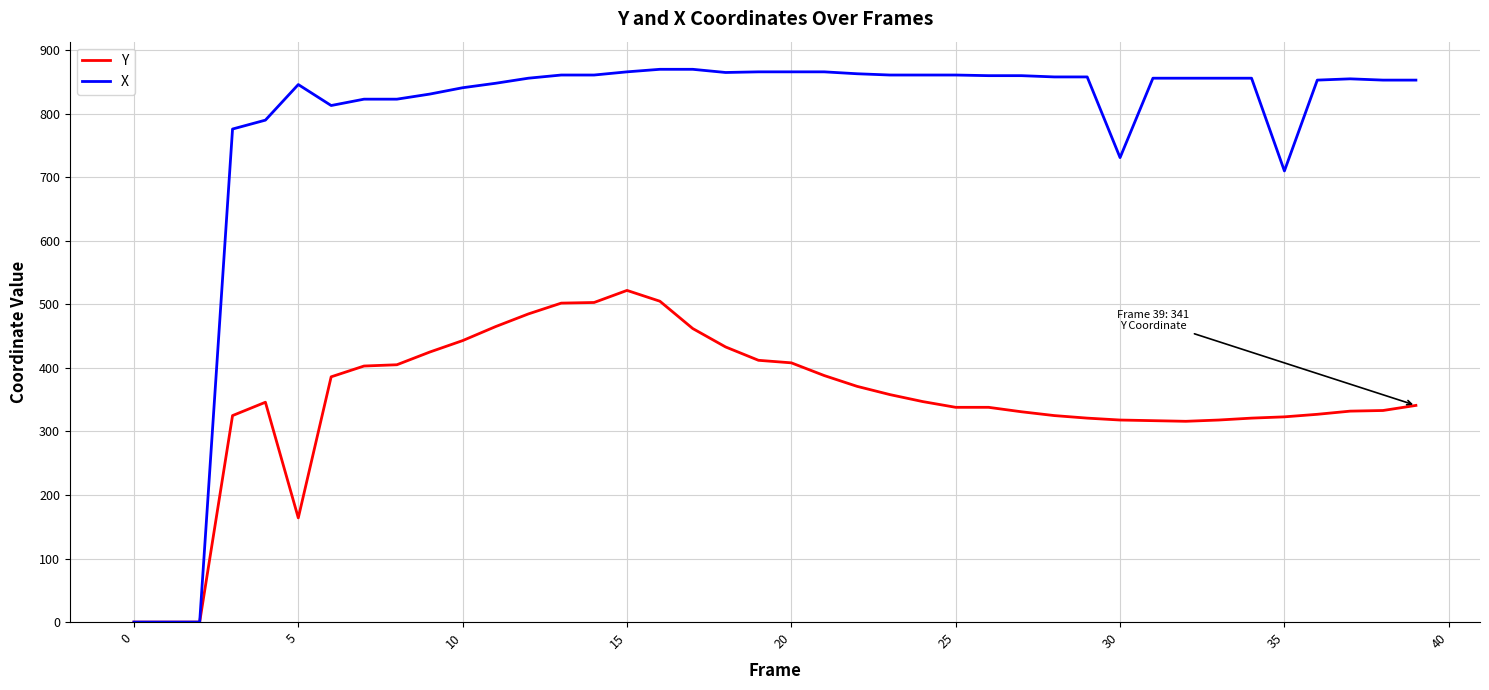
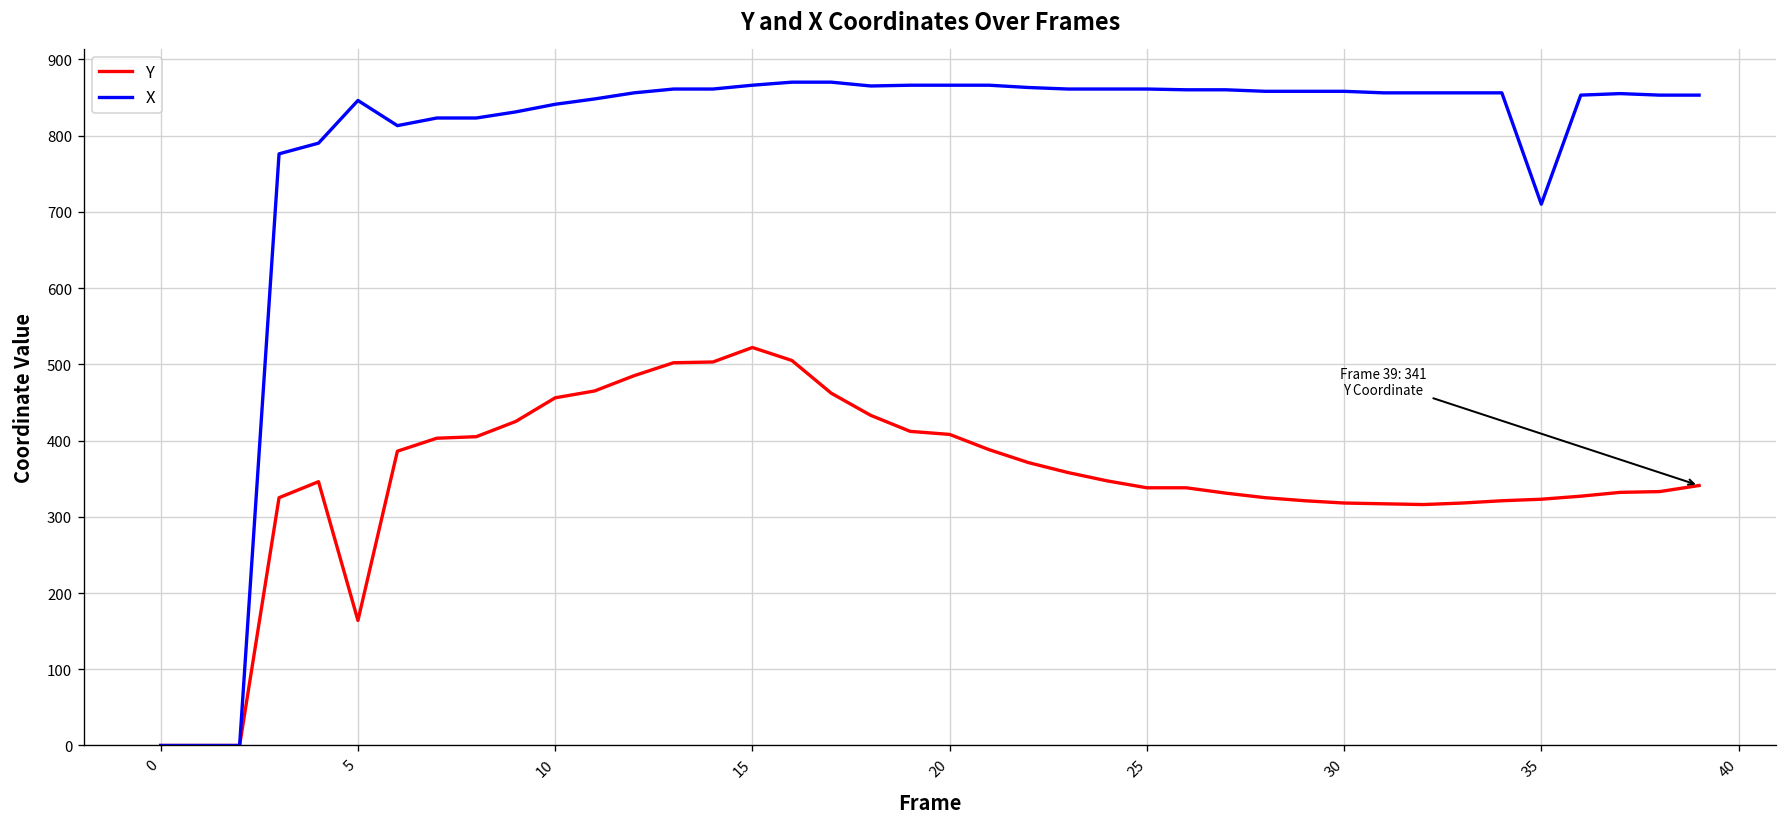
Y, 10: 440 -> 460
X, 30: 730 -> 860
